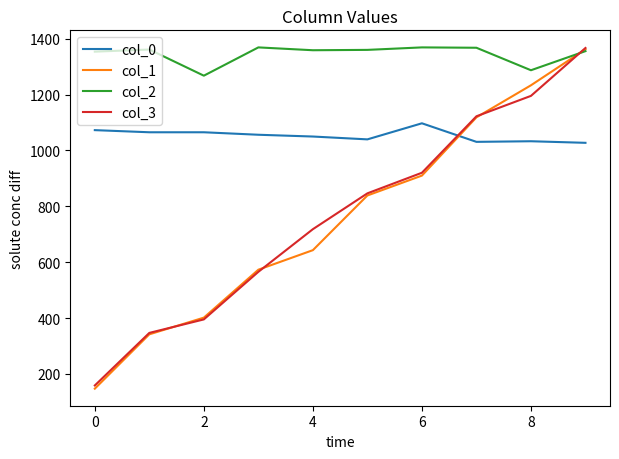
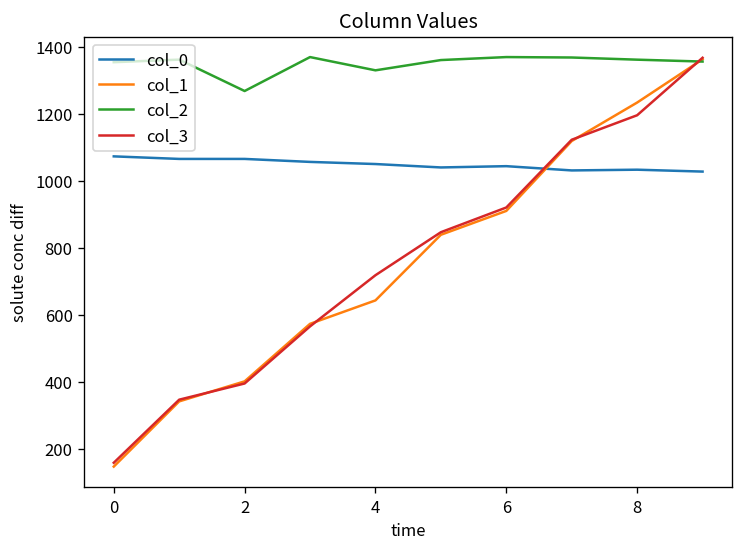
col_2, 4: 1360 -> 1330
col_0, 6: 1100 -> 1040
col_2, 8: 1290 -> 1360
